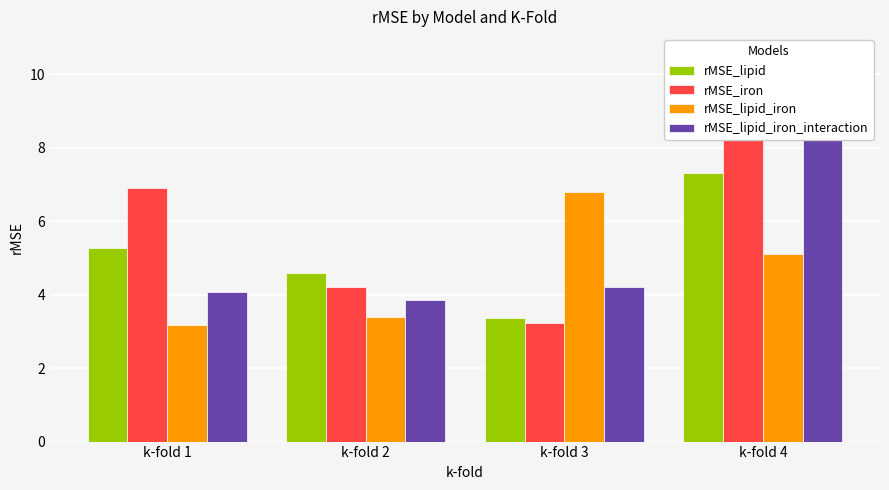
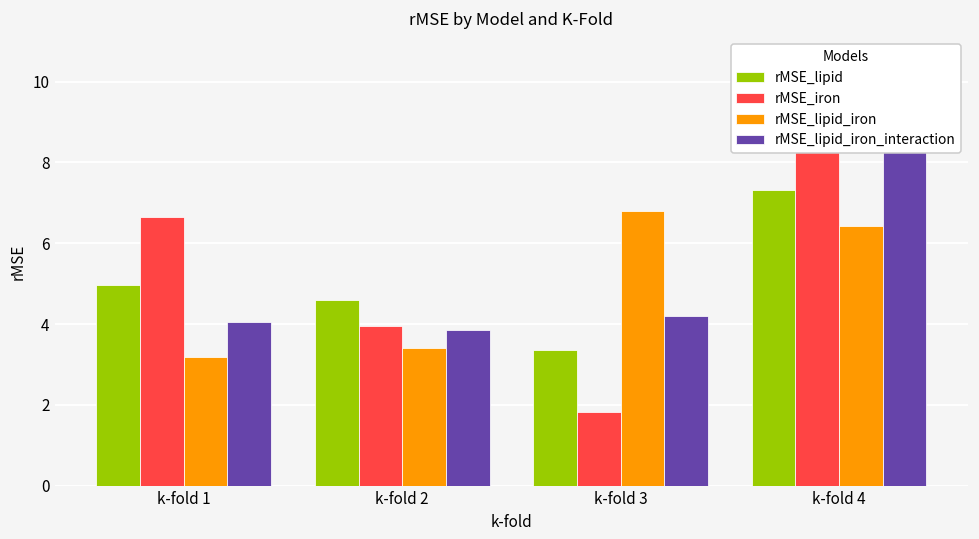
rMSE_lipid, k-fold 1: 5.3 -> 5.0
rMSE_iron, k-fold 1: 6.9 -> 6.6
rMSE_iron, k-fold 2: 4.2 -> 4.0
rMSE_iron, k-fold 3: 3.2 -> 1.8
rMSE_lipid_iron, k-fold 4: 5.1 -> 6.4
